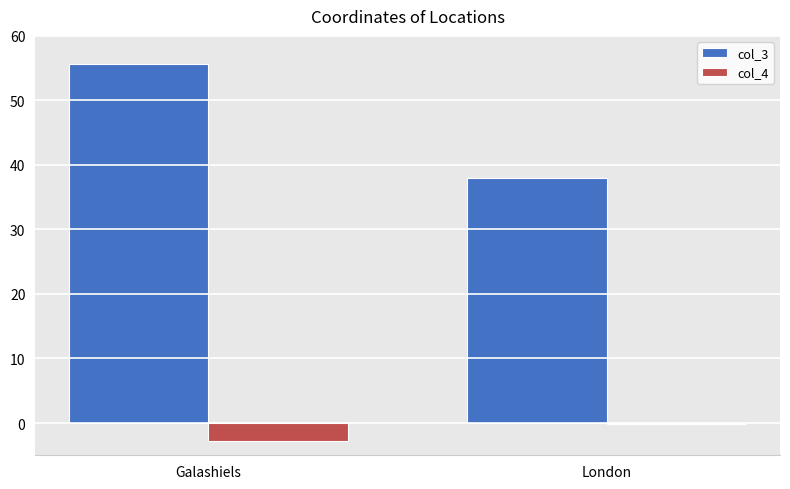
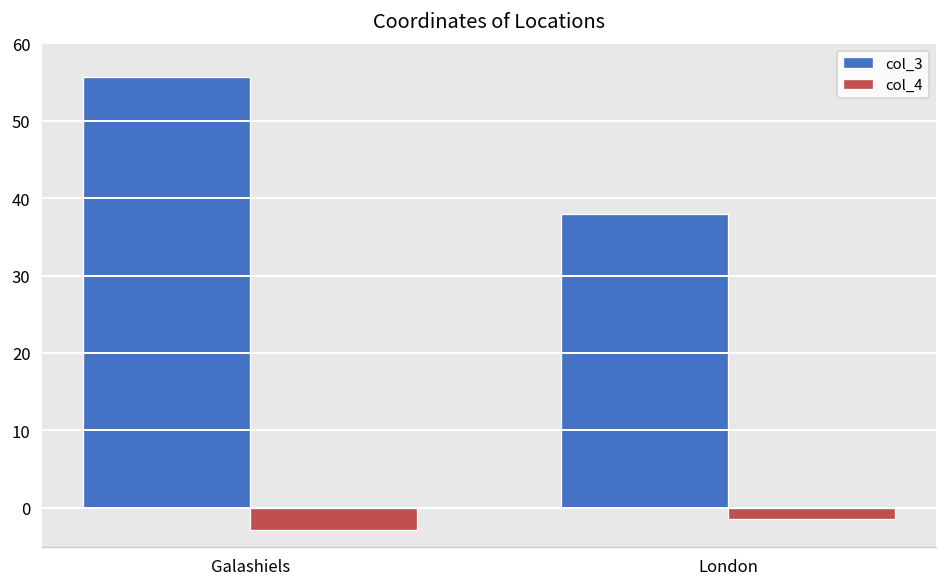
col_4, London: 0 -> -1
